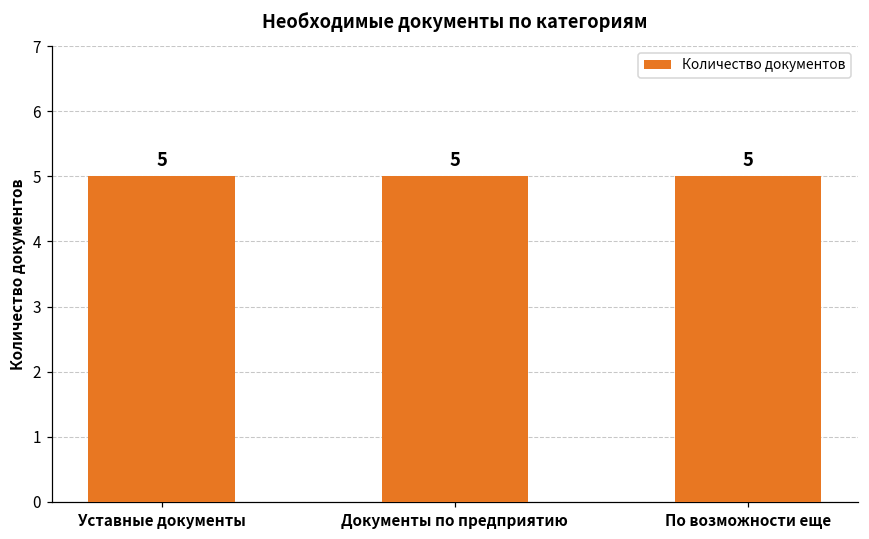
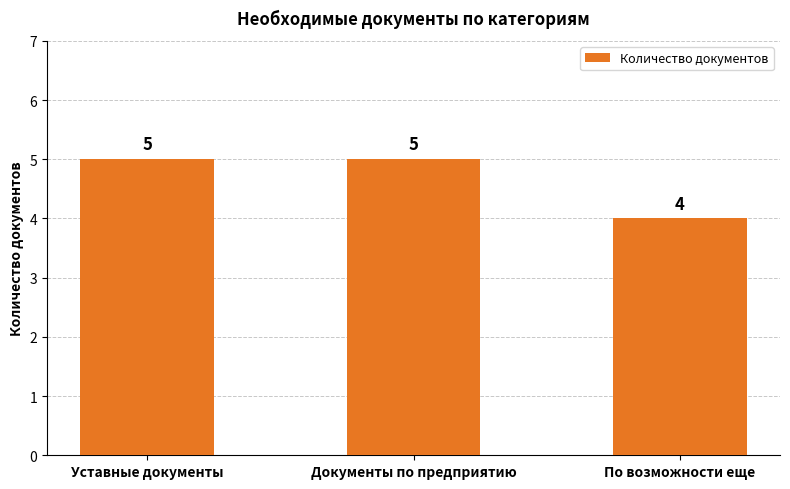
По возможности еще: 5 -> 4
